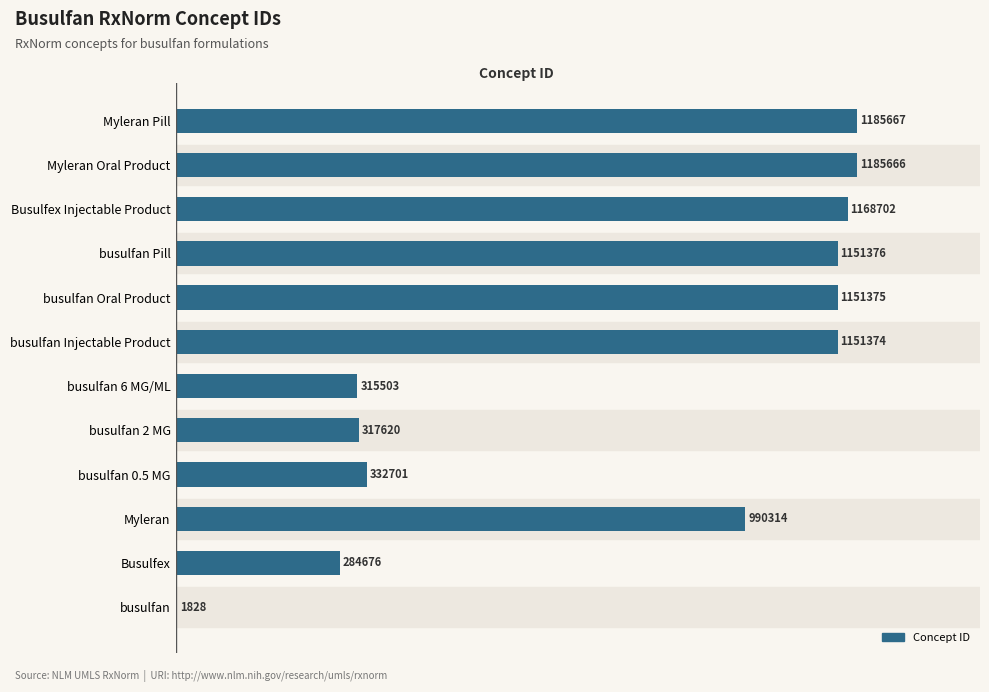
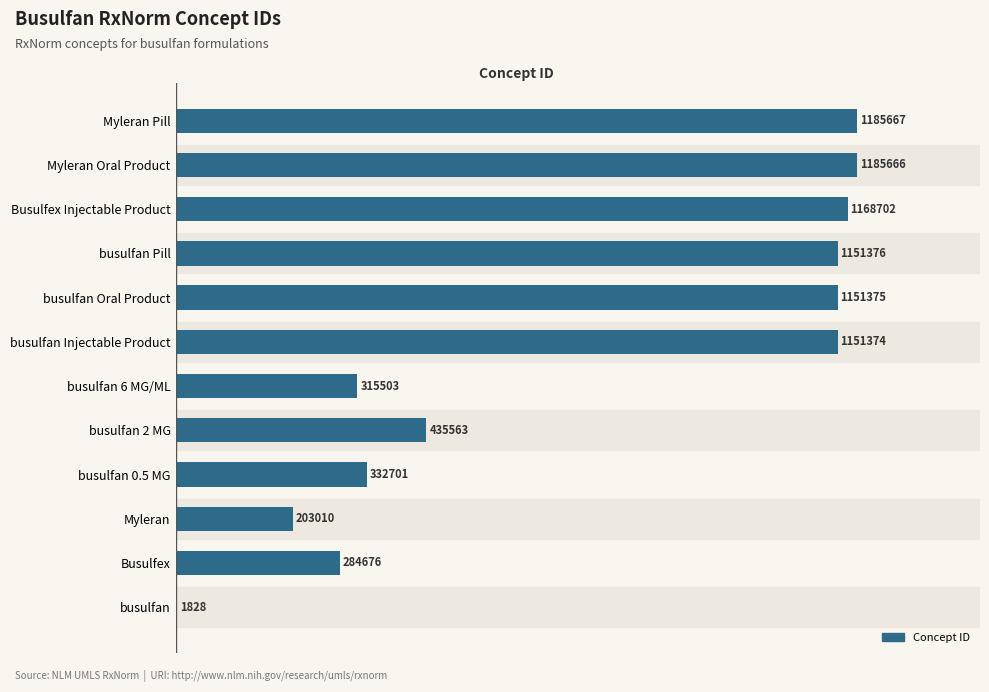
busulfan 2 MG: 317620 -> 435563
Myleran: 990314 -> 203010
